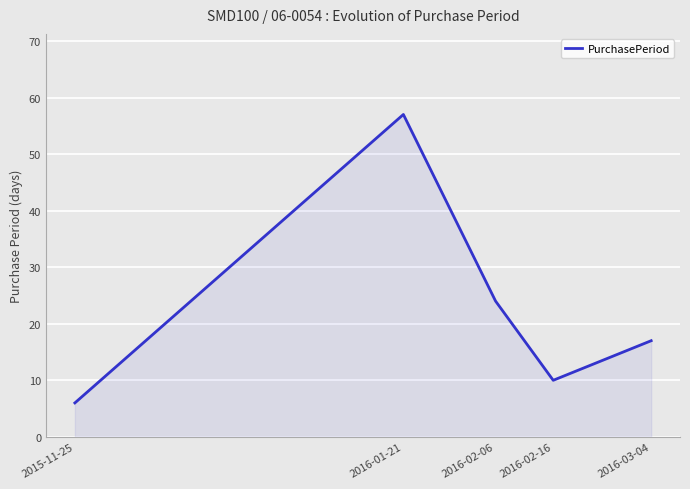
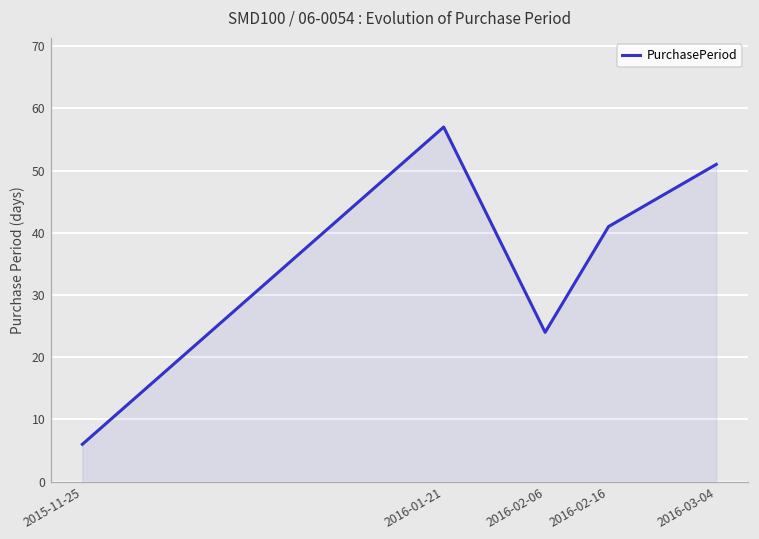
2016-02-16: 10 -> 41
2016-03-04: 17 -> 51
